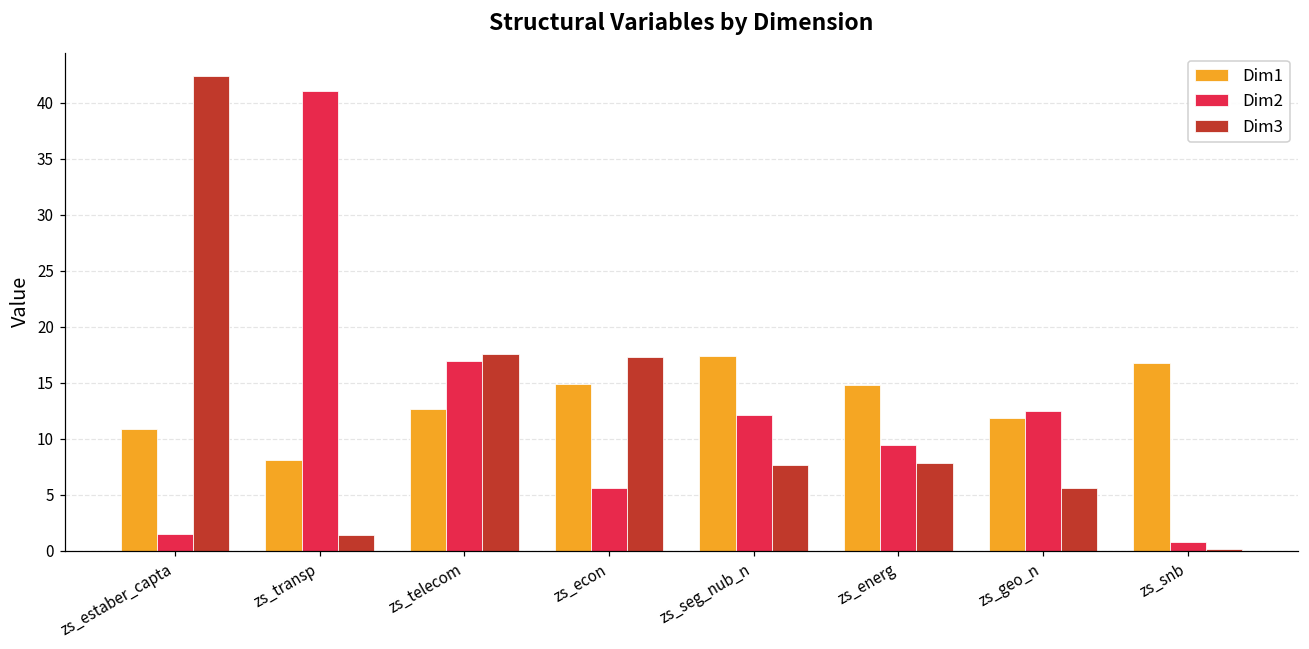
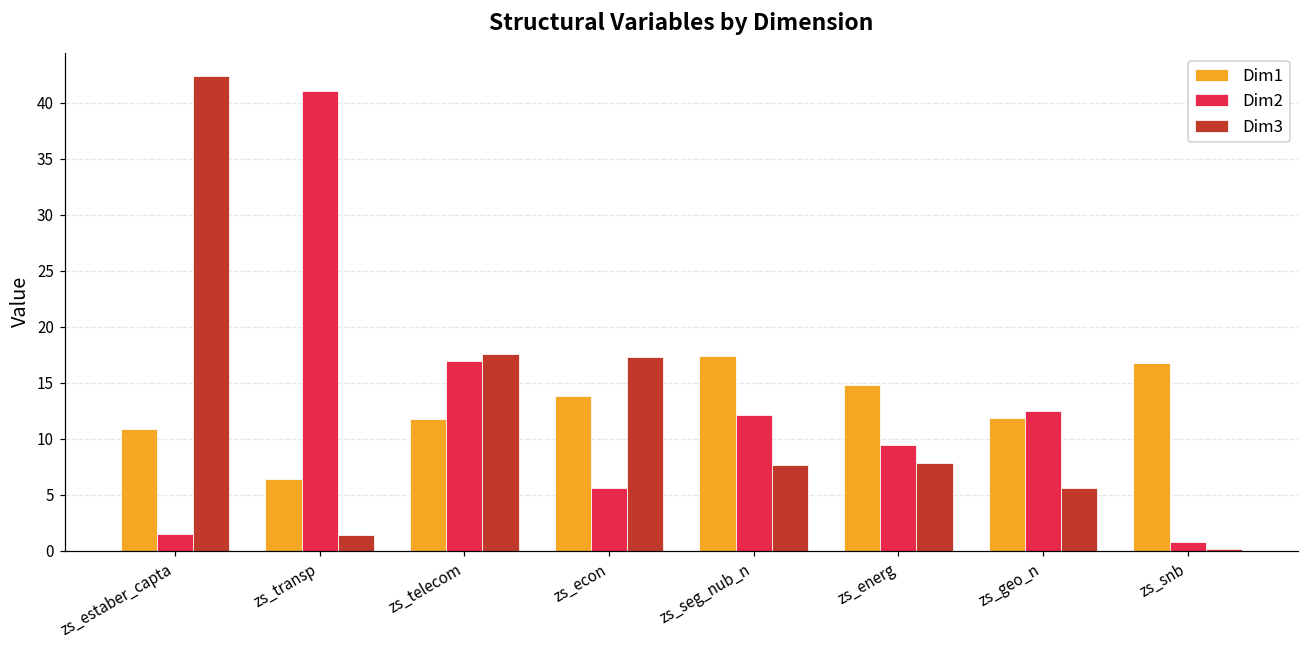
Dim1, zs_transp: 8.1 -> 6.4
Dim1, zs_telecom: 12.7 -> 11.8
Dim1, zs_econ: 14.9 -> 13.8
